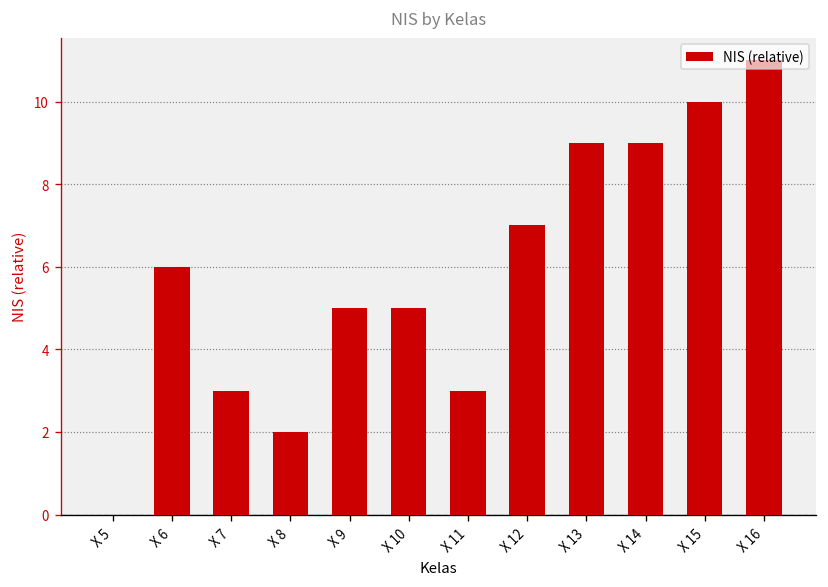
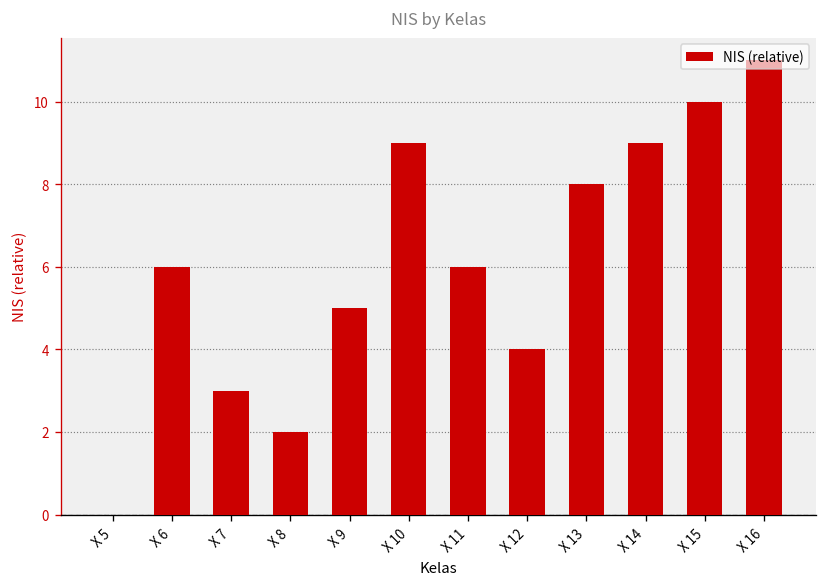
X 10: 5.0 -> 9.0
X 11: 3.0 -> 6.0
X 12: 7.0 -> 4.0
X 13: 9.0 -> 8.0
